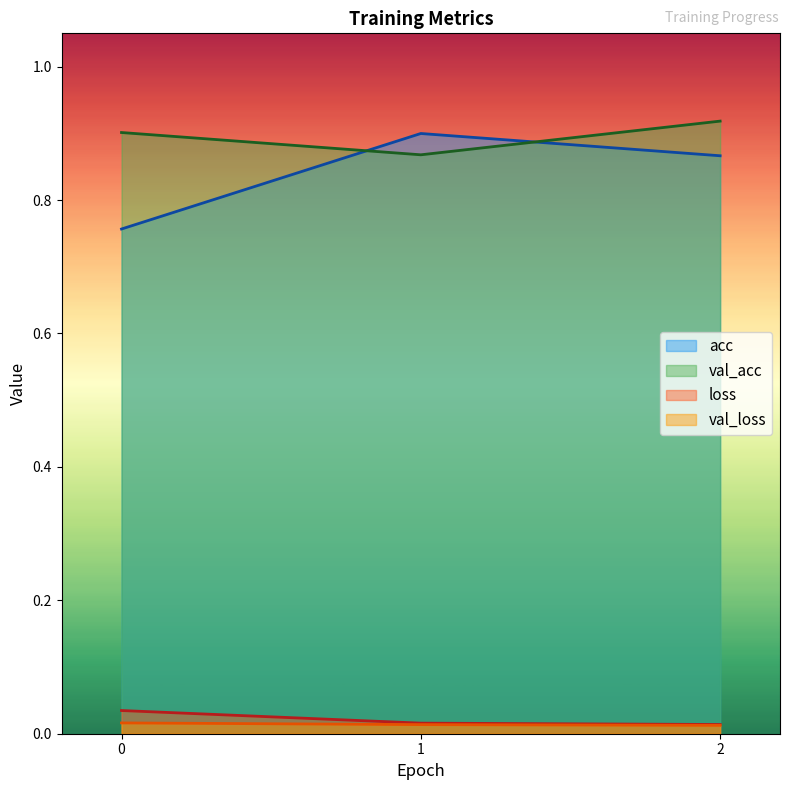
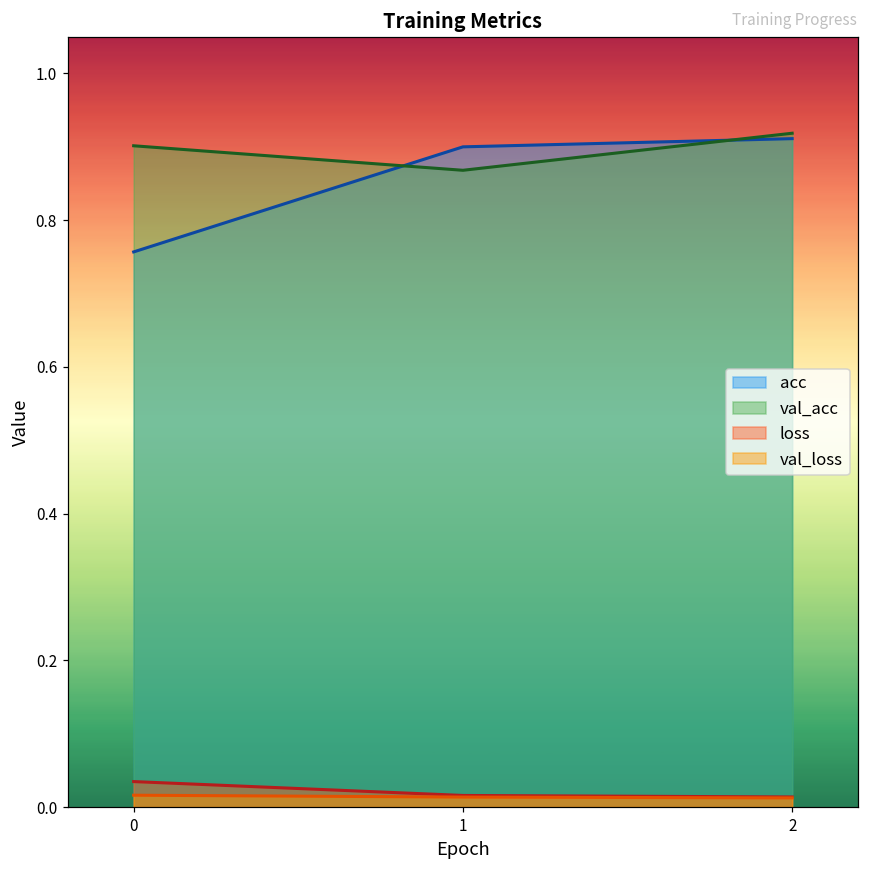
acc, 2: 0.87 -> 0.91
